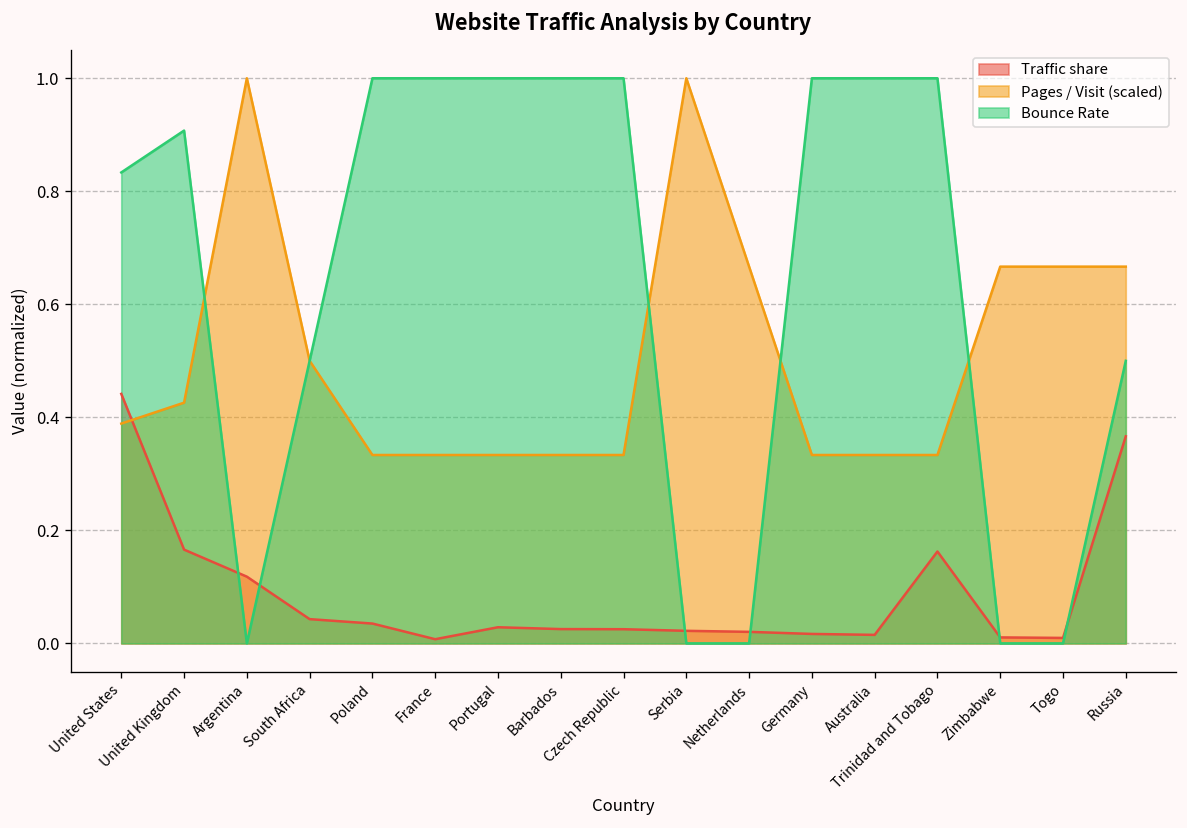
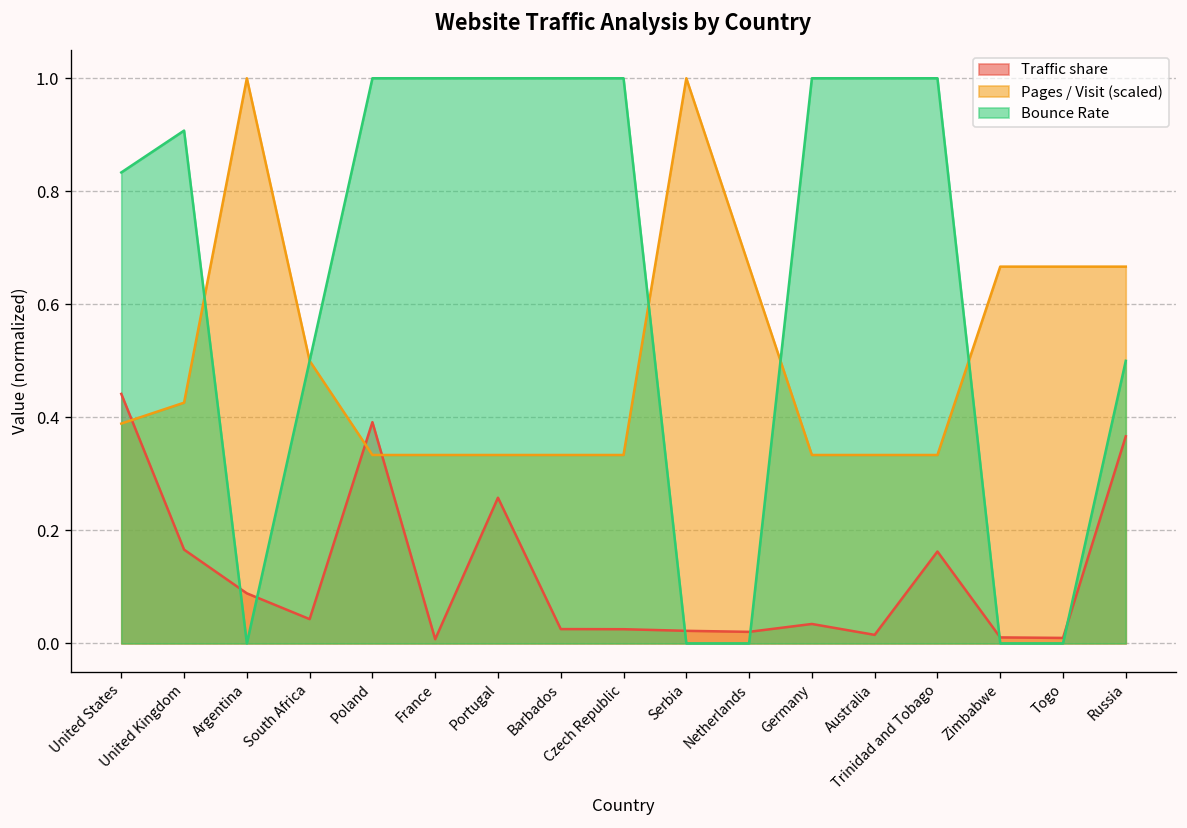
Traffic share, Argentina: 0.12 -> 0.09
Traffic share, Poland: 0.04 -> 0.39
Traffic share, Portugal: 0.03 -> 0.26
Traffic share, Germany: 0.02 -> 0.03
